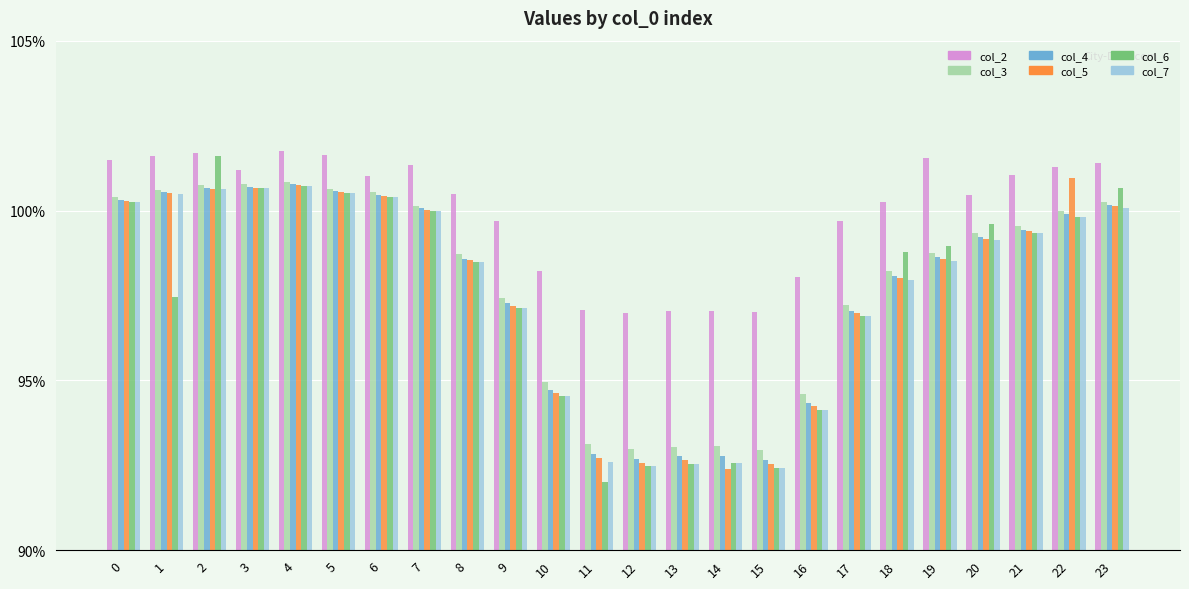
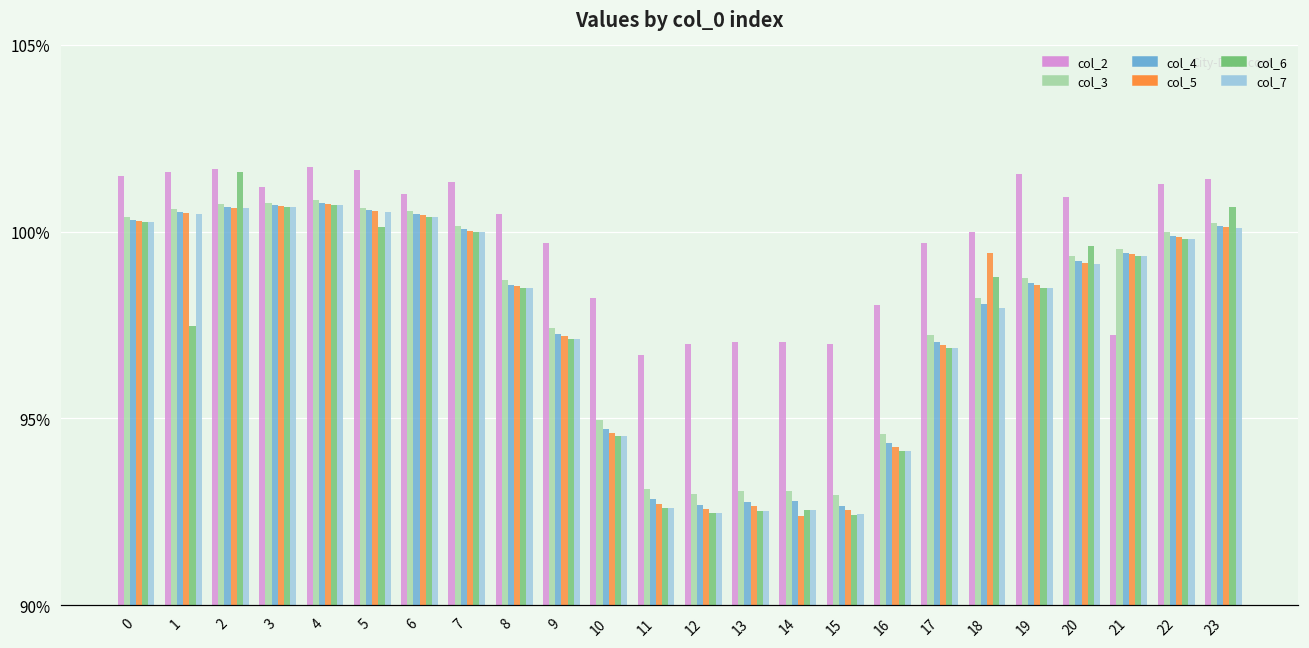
col_6, 5: 100.5% -> 100.1%
col_2, 11: 97.1% -> 96.7%
col_6, 11: 92.0% -> 92.6%
col_2, 18: 100.3% -> 100.0%
col_5, 18: 98.0% -> 99.4%
col_6, 19: 98.9% -> 98.5%
col_2, 20: 100.5% -> 100.9%
col_2, 21: 101.0% -> 97.2%
col_5, 22: 100.9% -> 99.8%
